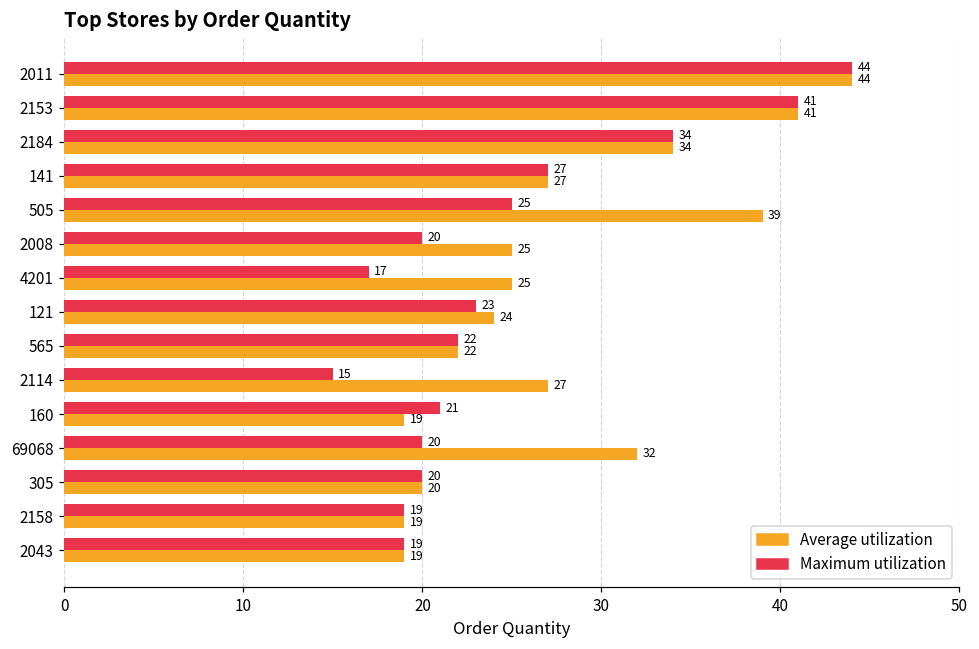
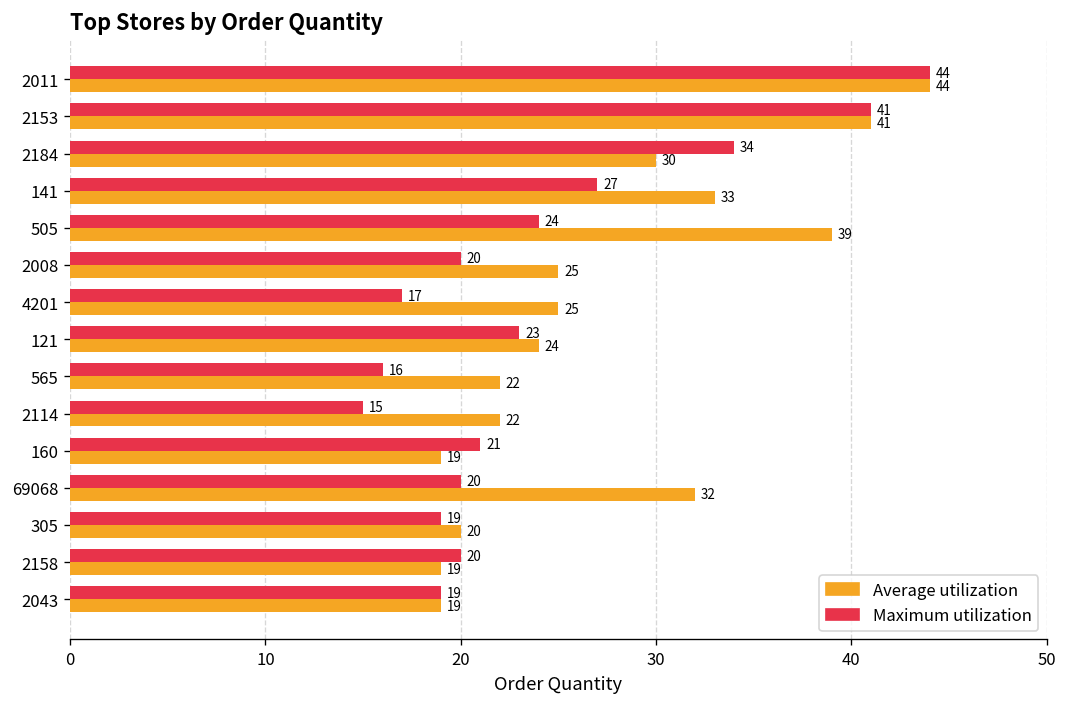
Average utilization, 2184: 34 -> 30
Average utilization, 141: 27 -> 33
Maximum utilization, 505: 25 -> 24
Maximum utilization, 565: 22 -> 16
Average utilization, 2114: 27 -> 22
Maximum utilization, 305: 20 -> 19
Maximum utilization, 2158: 19 -> 20
